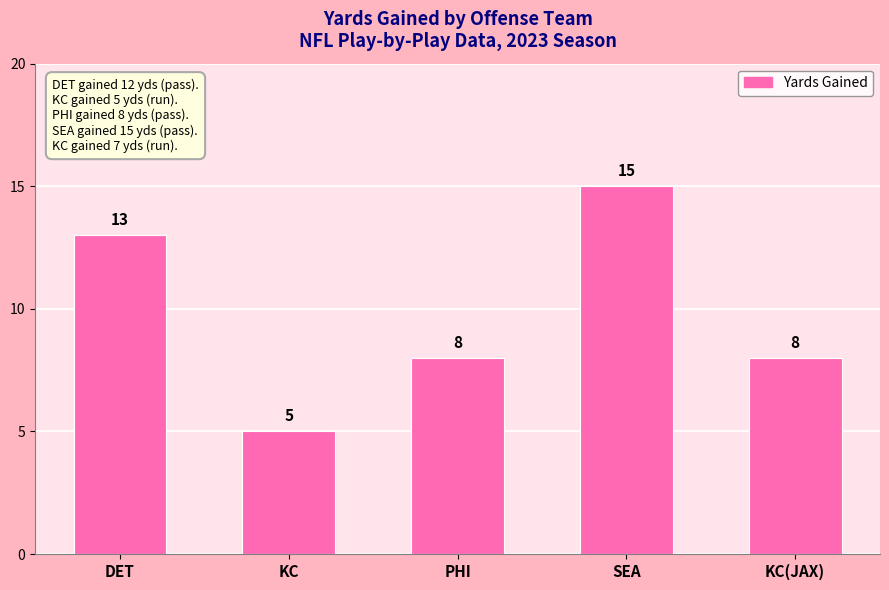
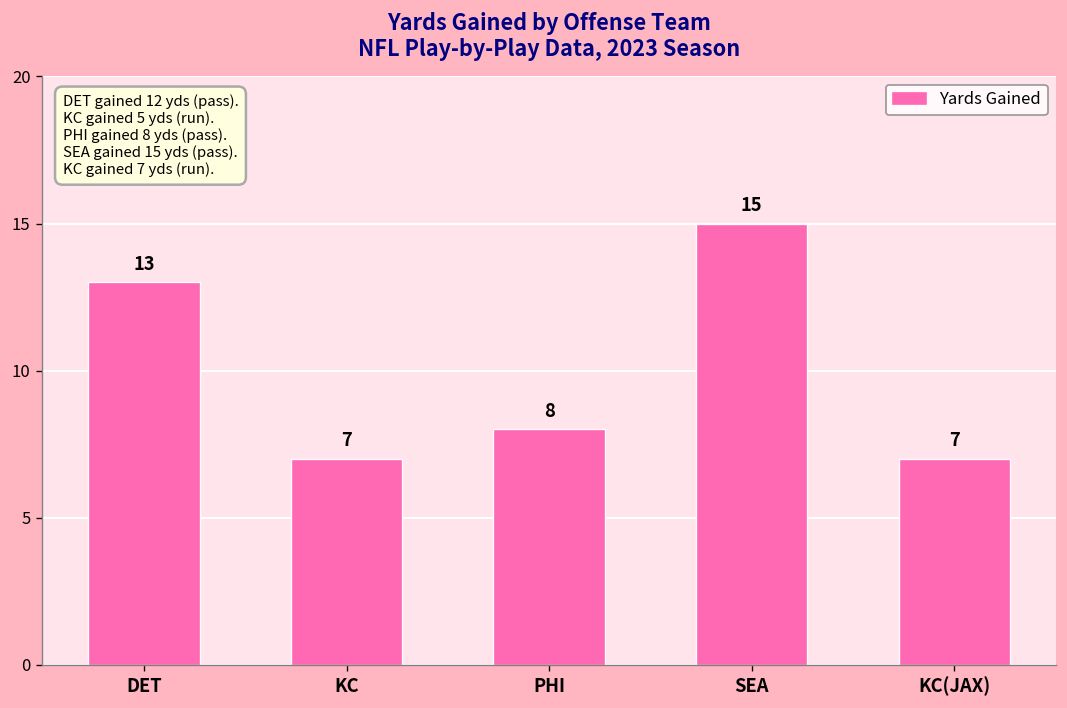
KC: 5 -> 7
KC(JAX): 8 -> 7
